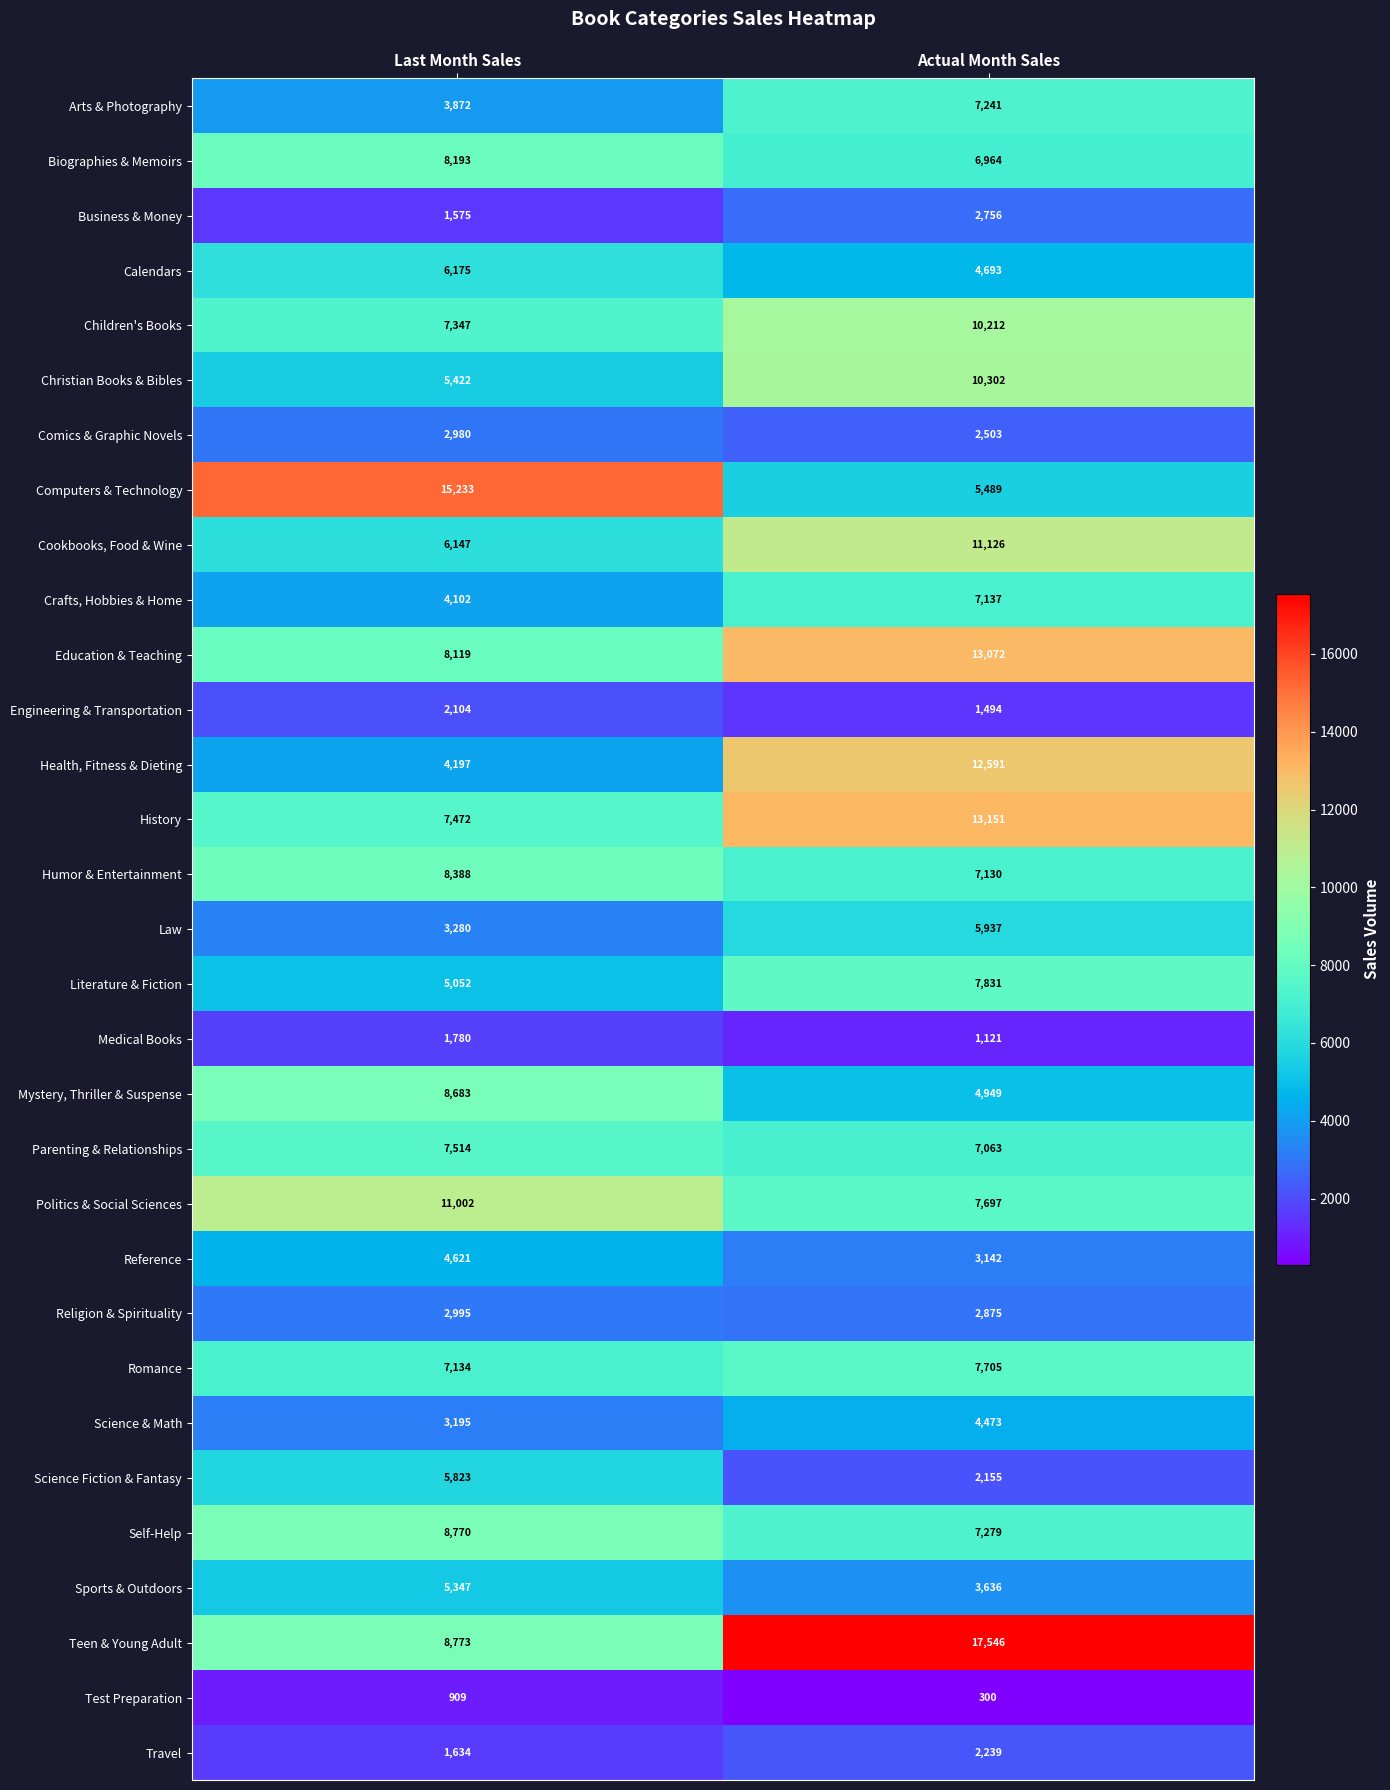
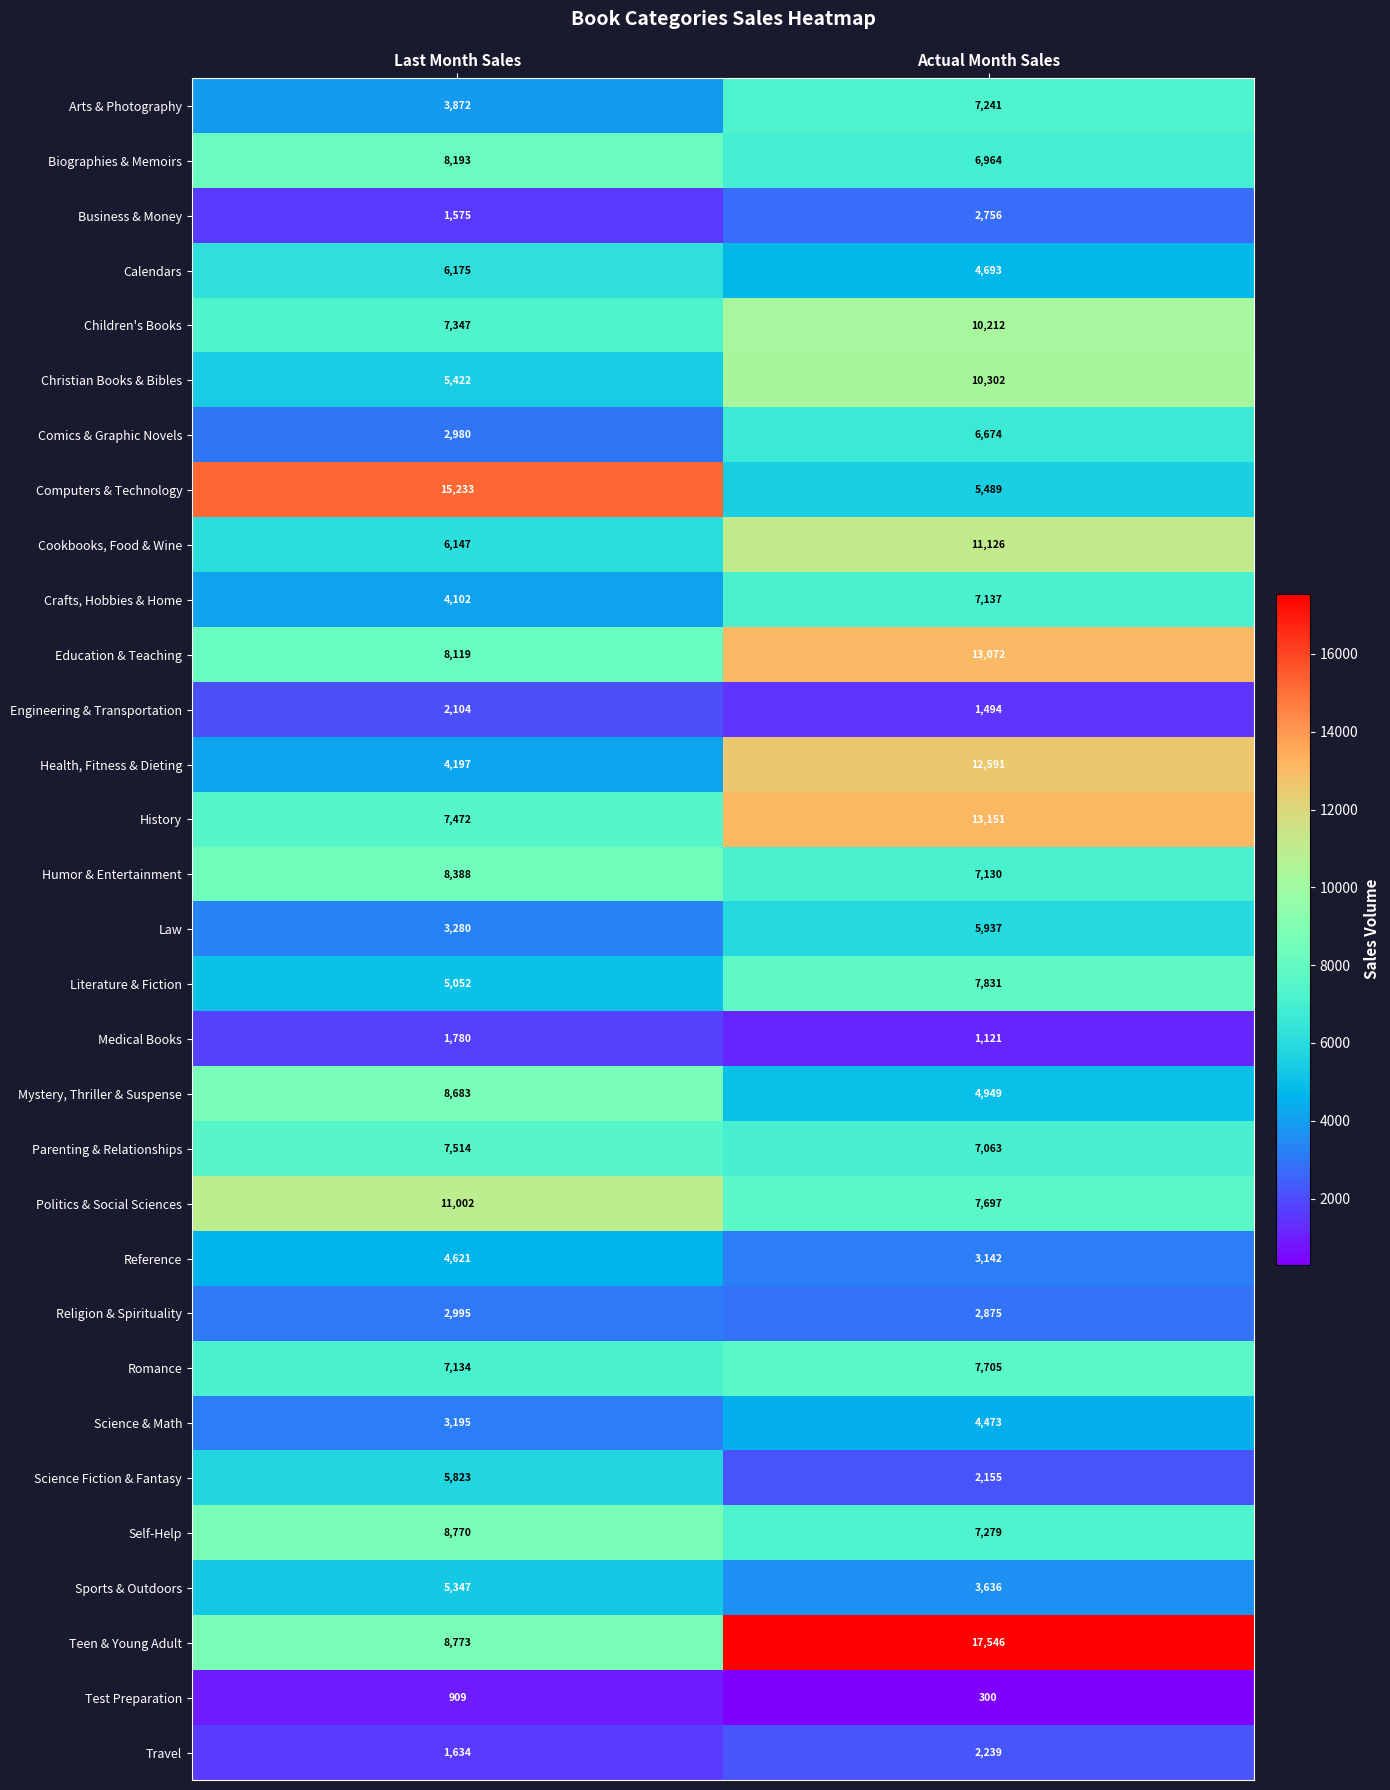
Comics & Graphic Novels, Actual Month Sales: 2,503 -> 6,674
